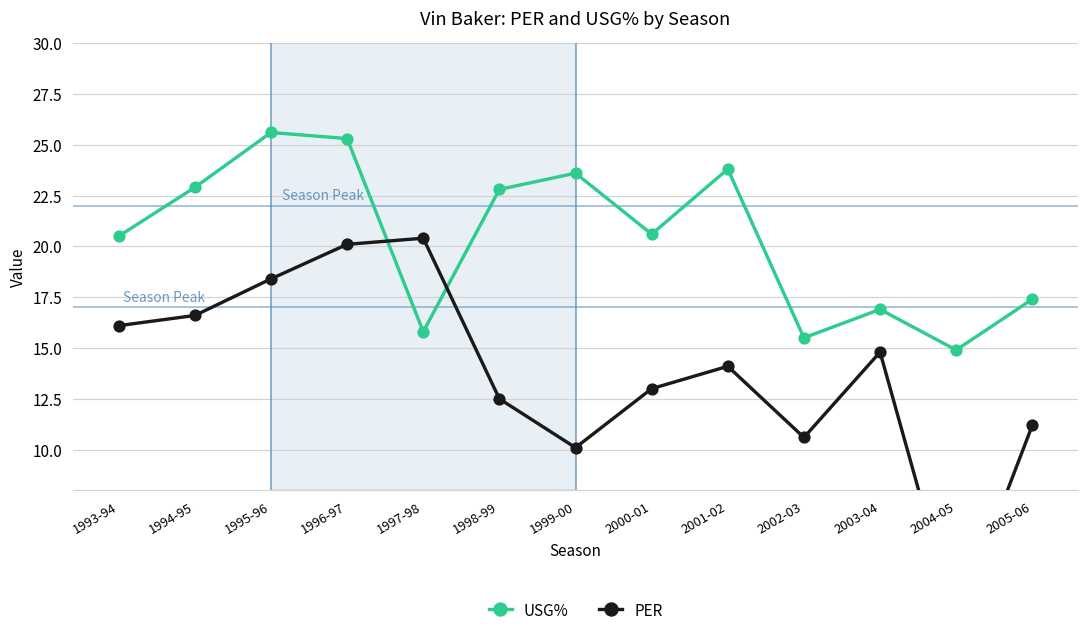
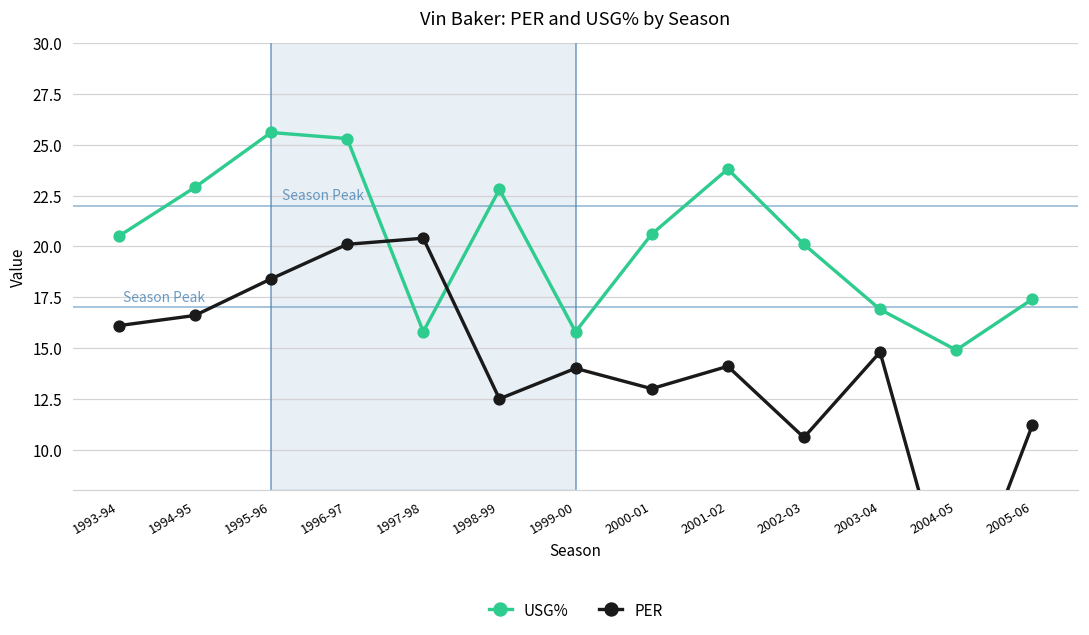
USG%, 1999-00: 23.6 -> 15.8
PER, 1999-00: 10.1 -> 14.0
USG%, 2002-03: 15.5 -> 20.1
